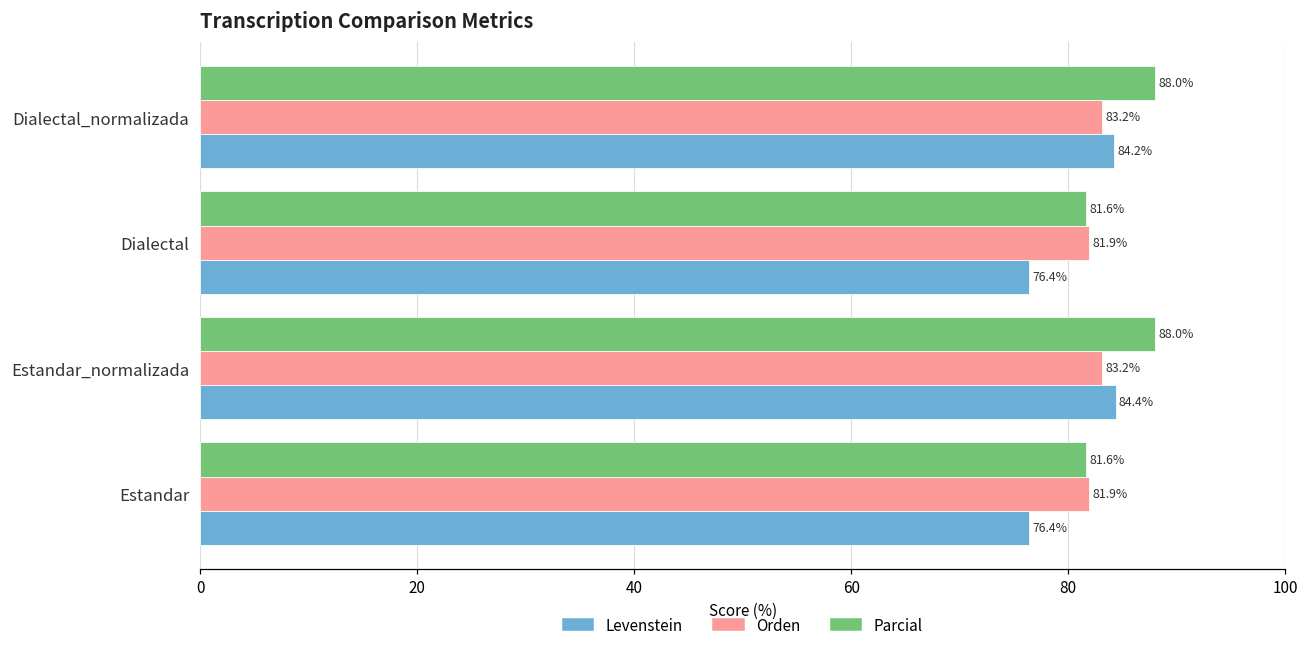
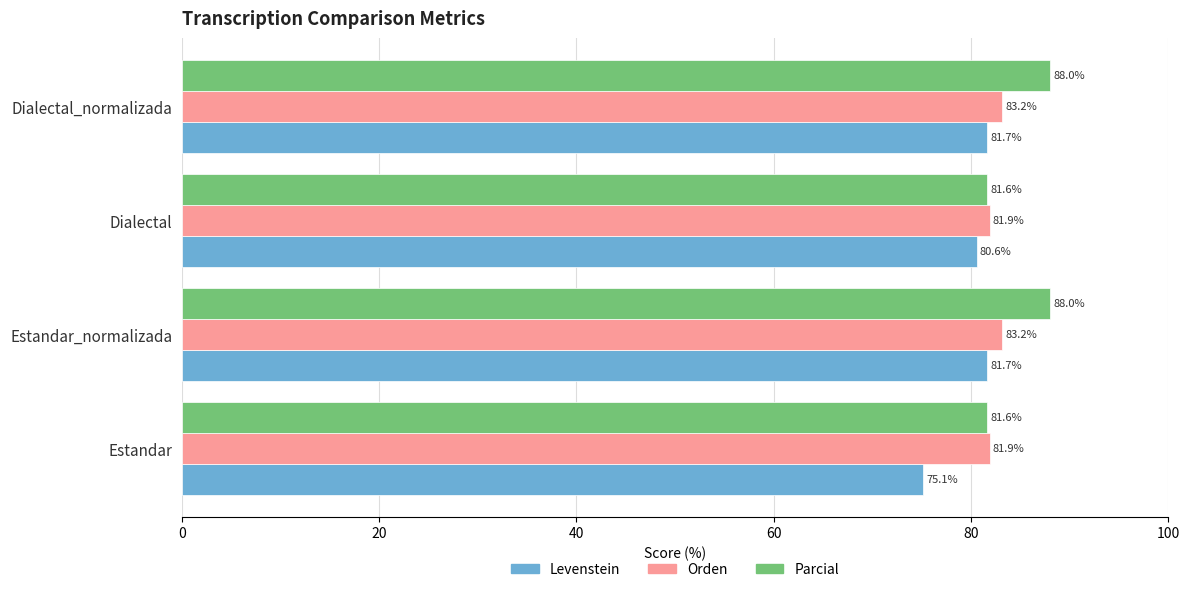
Levenstein, Dialectal_normalizada: 84.2% -> 81.7%
Levenstein, Dialectal: 76.4% -> 80.6%
Levenstein, Estandar_normalizada: 84.4% -> 81.7%
Levenstein, Estandar: 76.4% -> 75.1%
